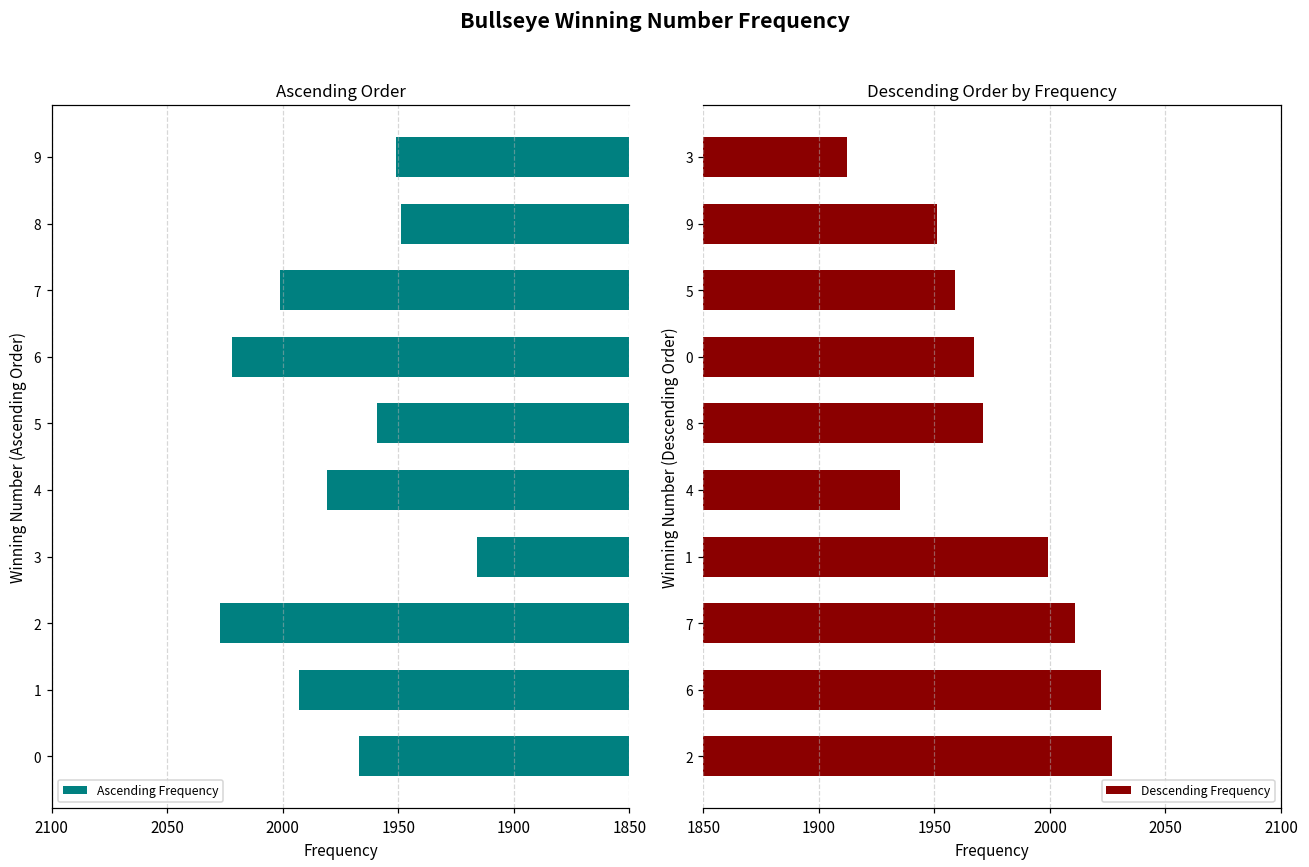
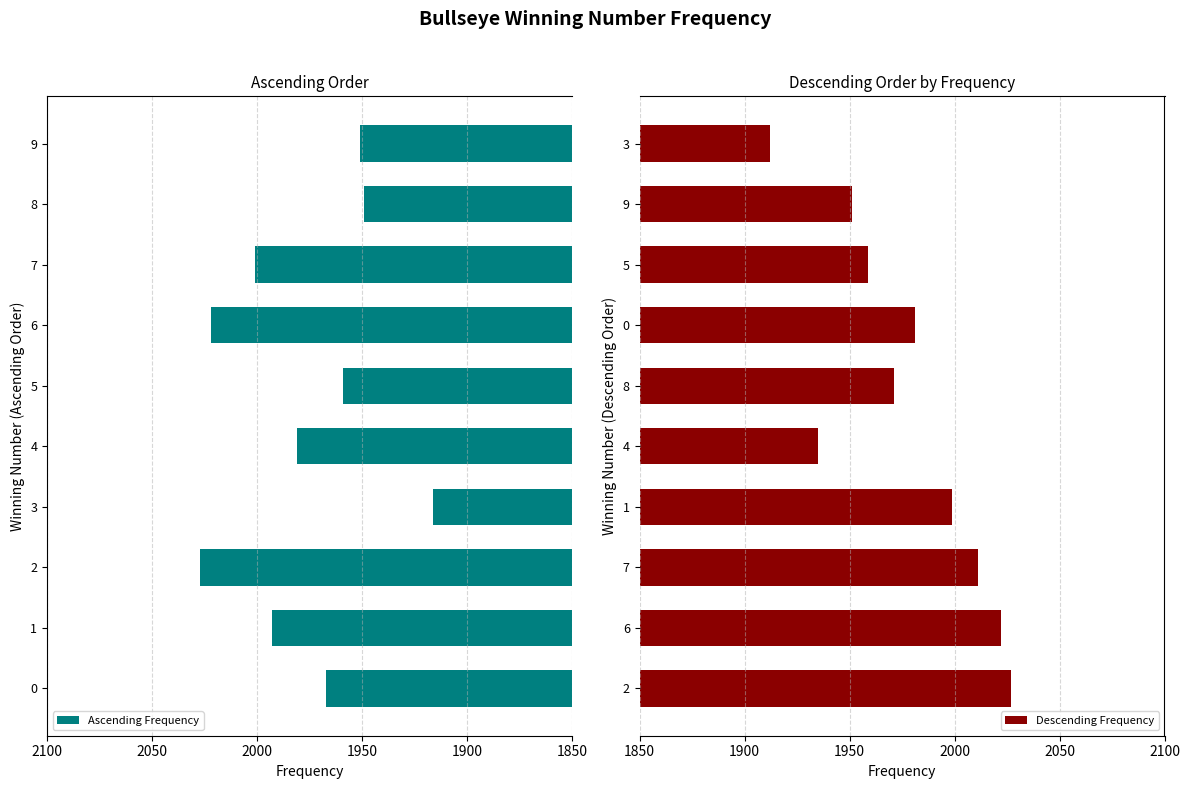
Descending Order by Frequency, 0: 1967 -> 1981
